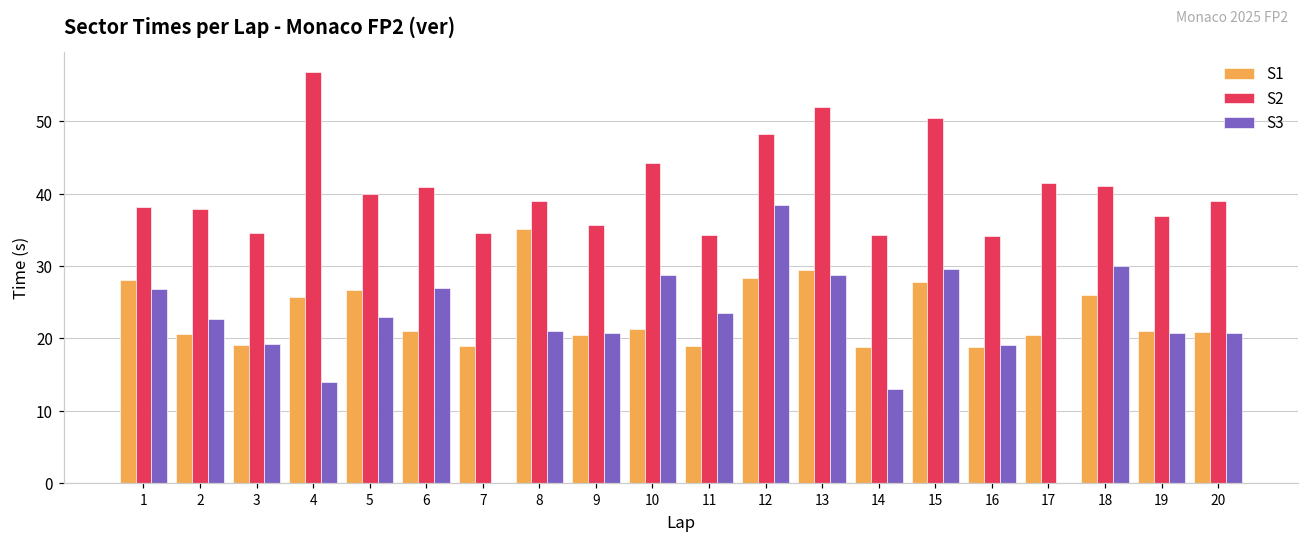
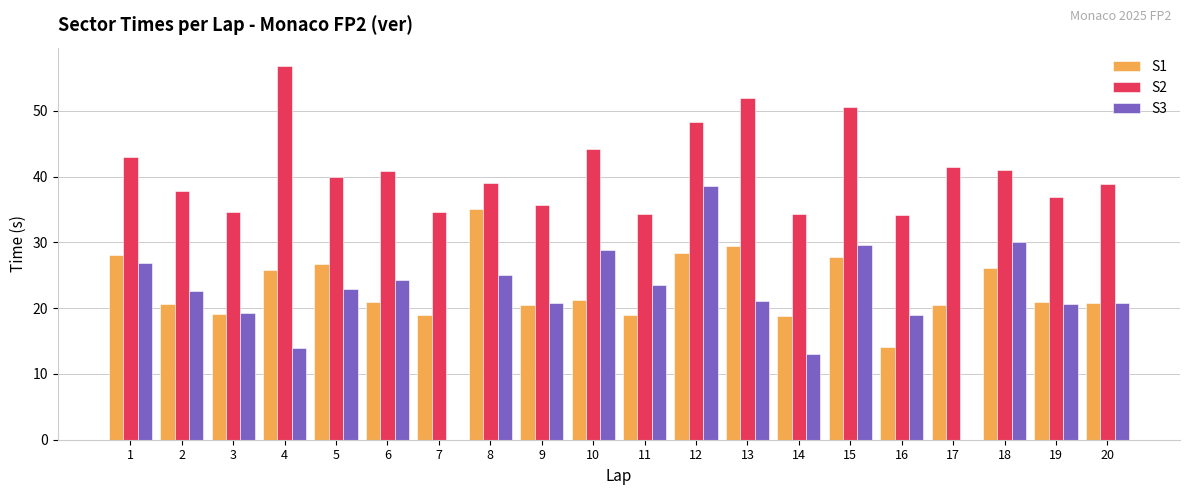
S2, 1: 38 -> 43
S3, 6: 27 -> 24
S3, 8: 21 -> 25
S3, 13: 29 -> 21
S1, 16: 19 -> 14
